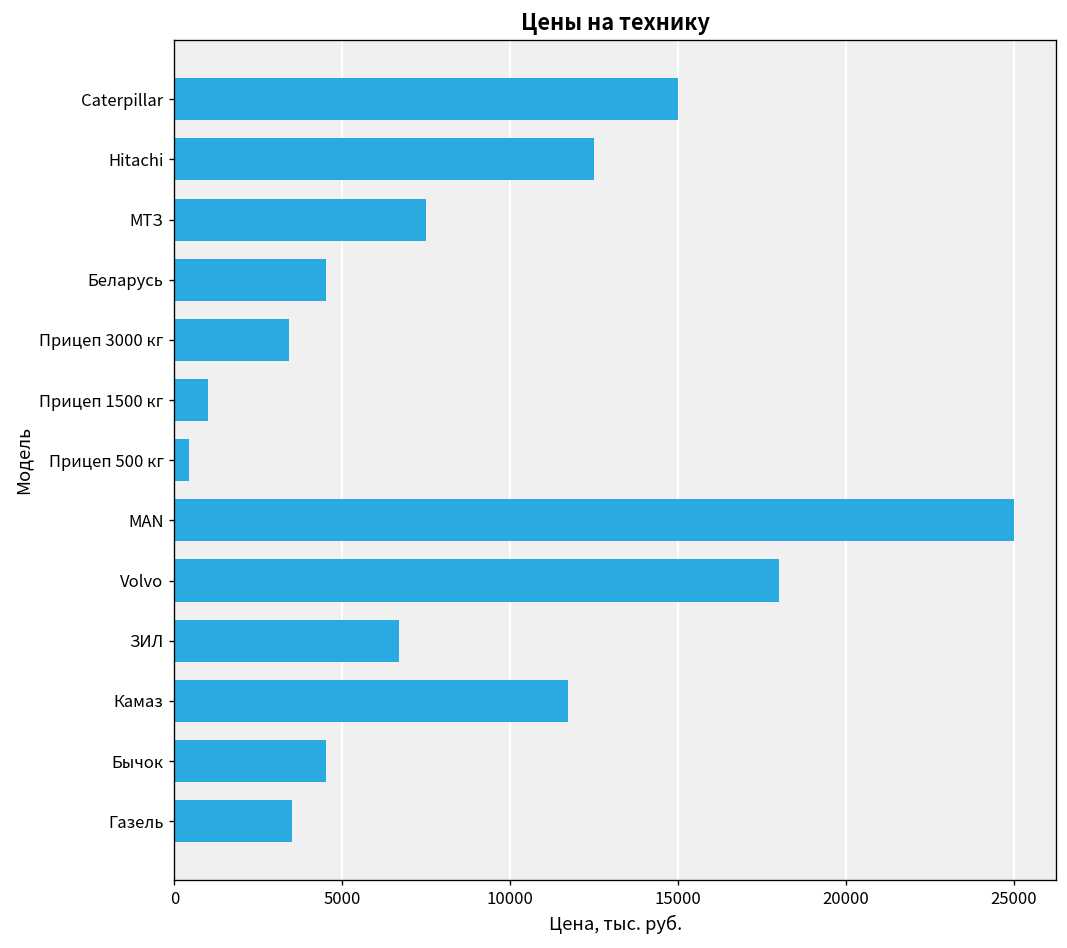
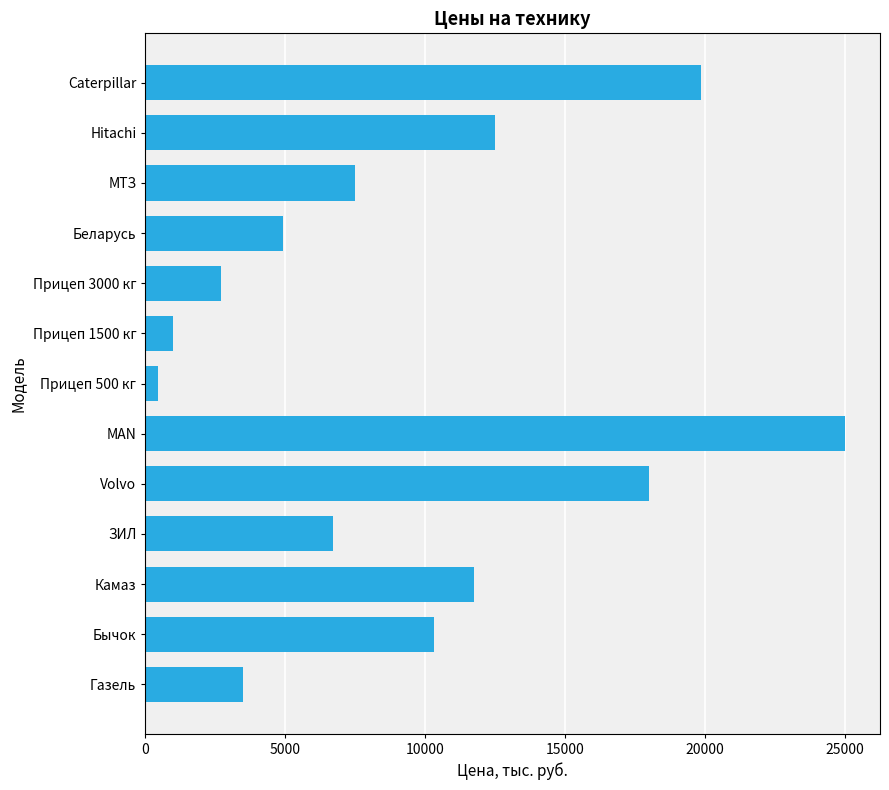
Caterpillar: 15000 -> 19800
Беларусь: 4500 -> 4900
Прицеп 3000 кг: 3400 -> 2700
Бычок: 4500 -> 10300
